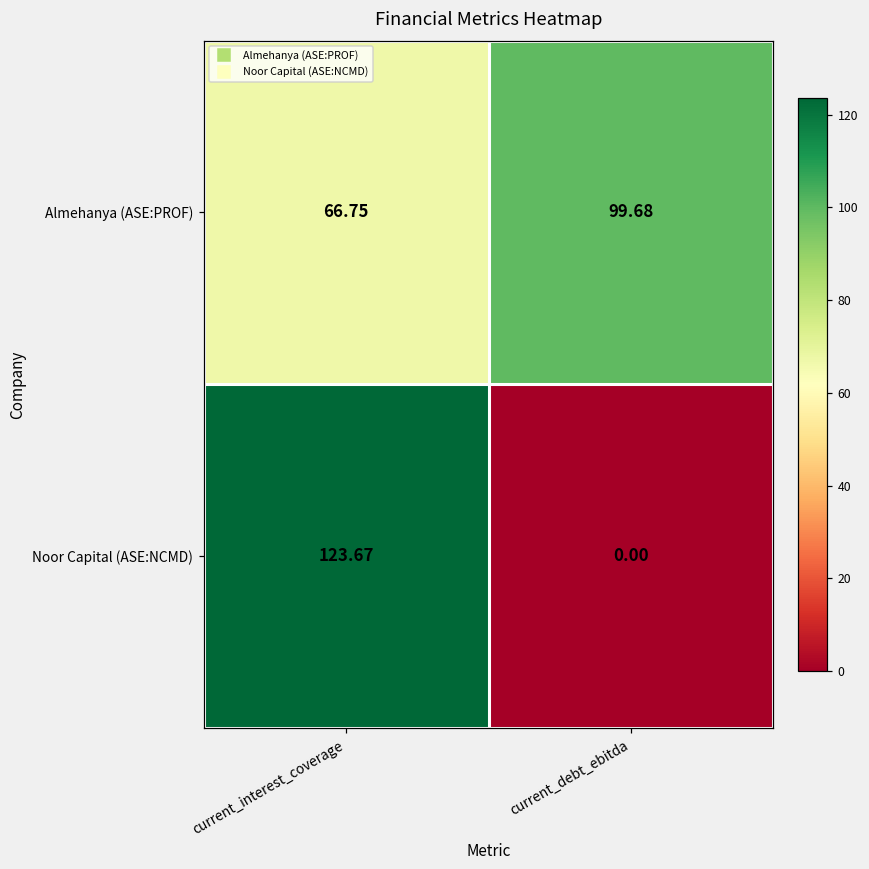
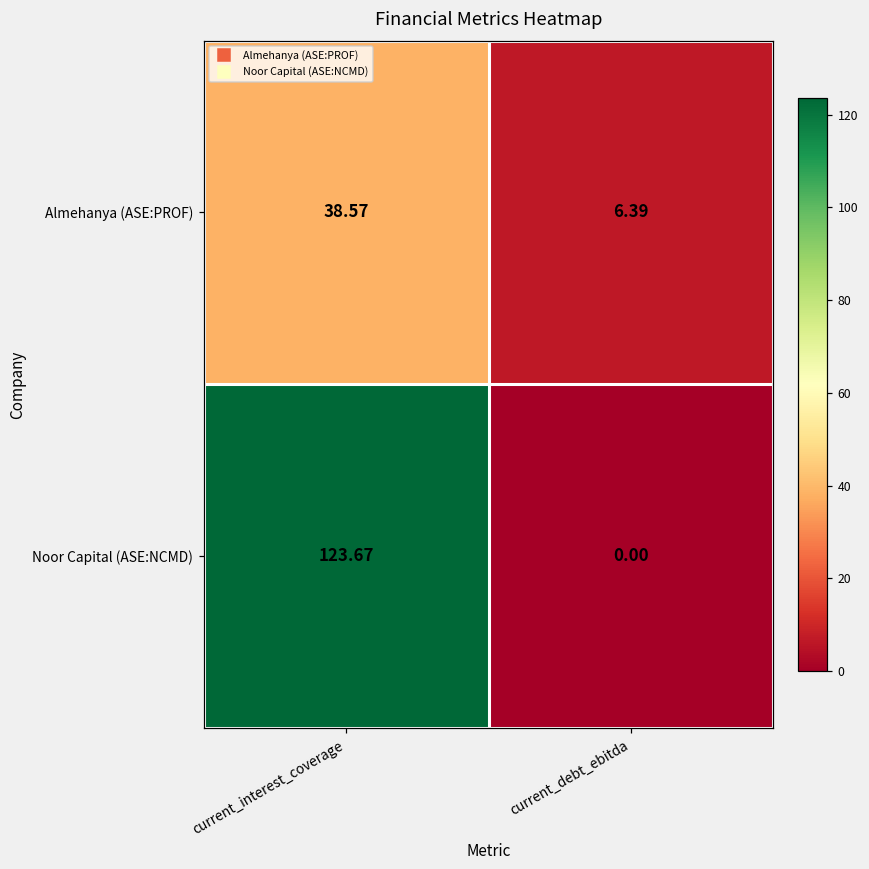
Almehanya (ASE:PROF), current_interest_coverage: 66.75 -> 38.57
Almehanya (ASE:PROF), current_debt_ebitda: 99.68 -> 6.39
